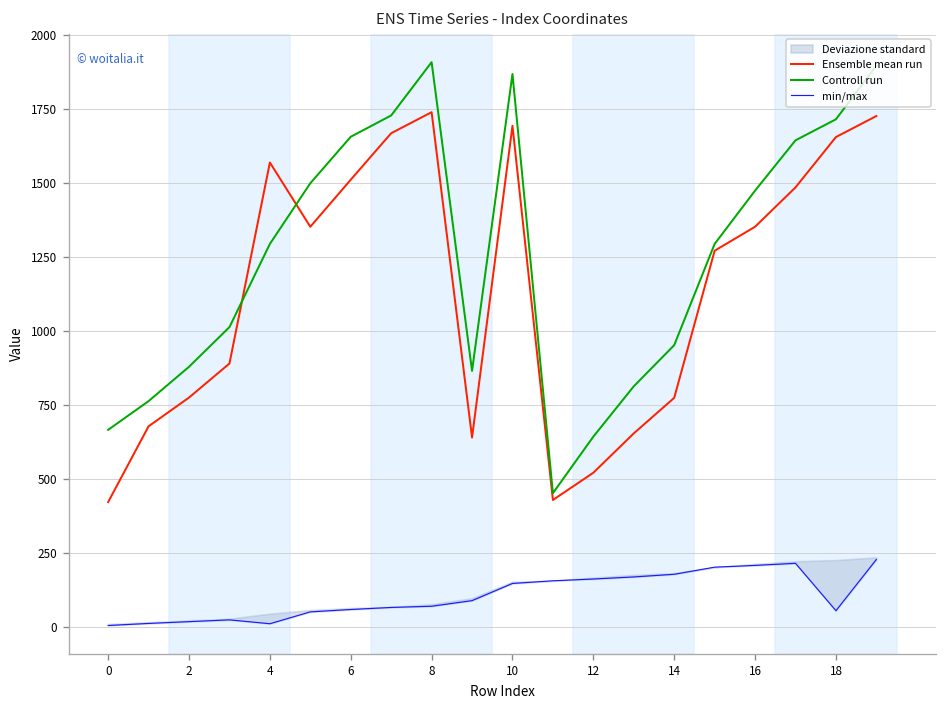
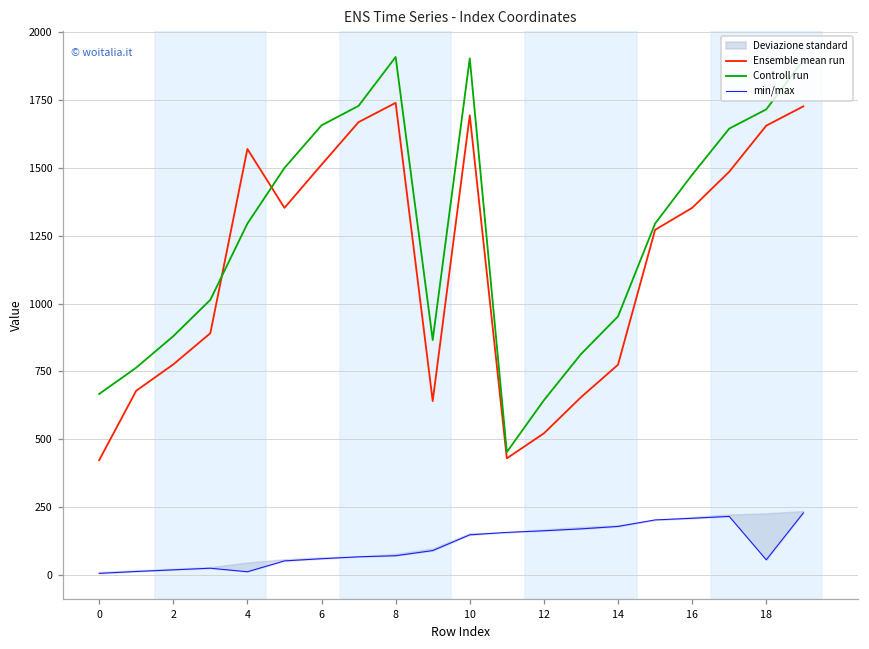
Controll run, 10: 1870 -> 1900
